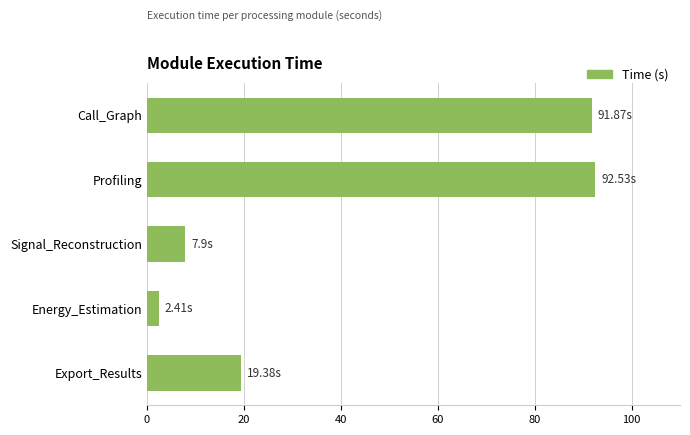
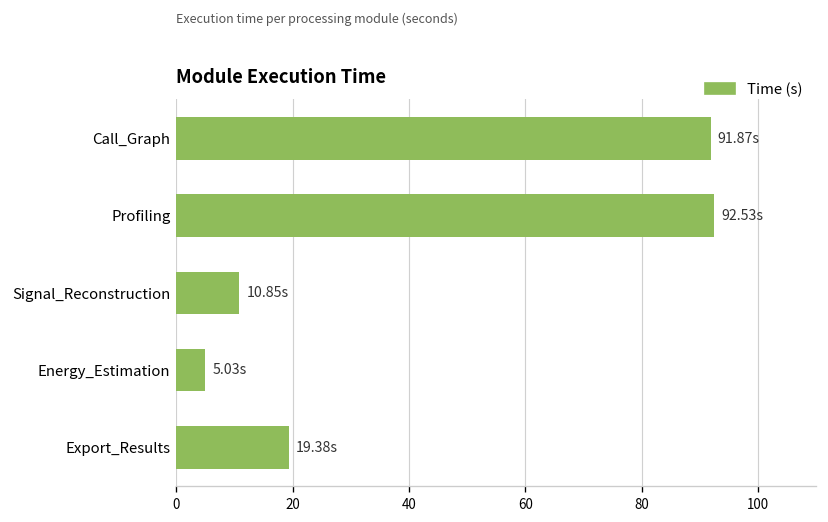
Signal_Reconstruction: 7.9s -> 10.85s
Energy_Estimation: 2.41s -> 5.03s
